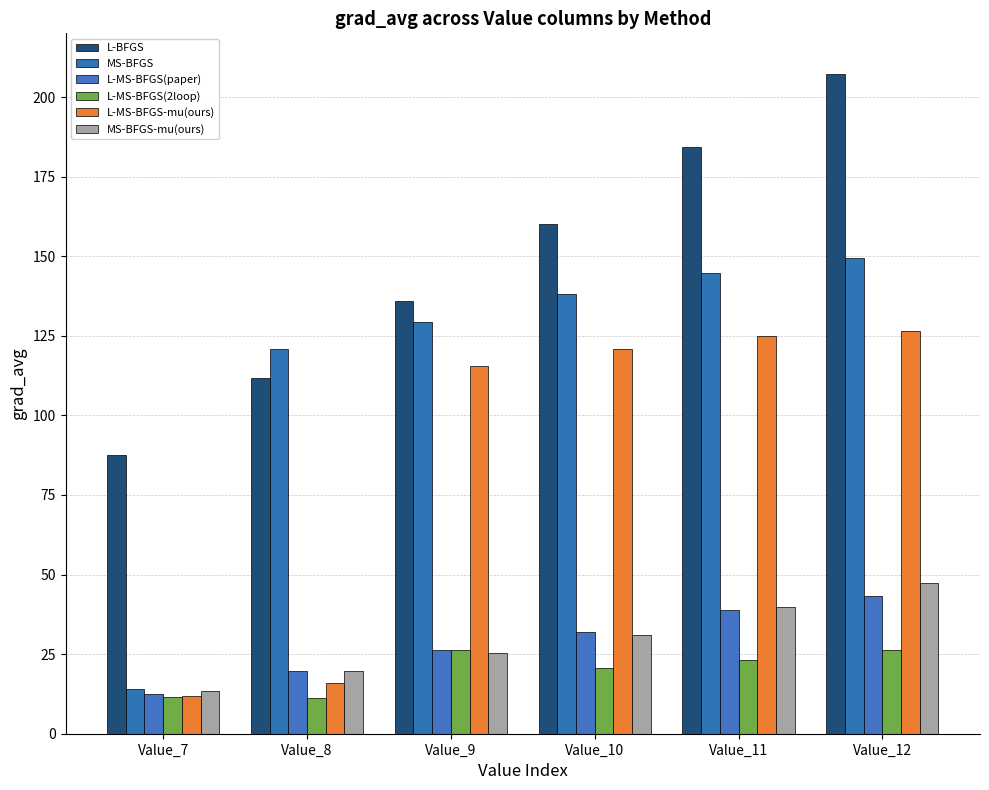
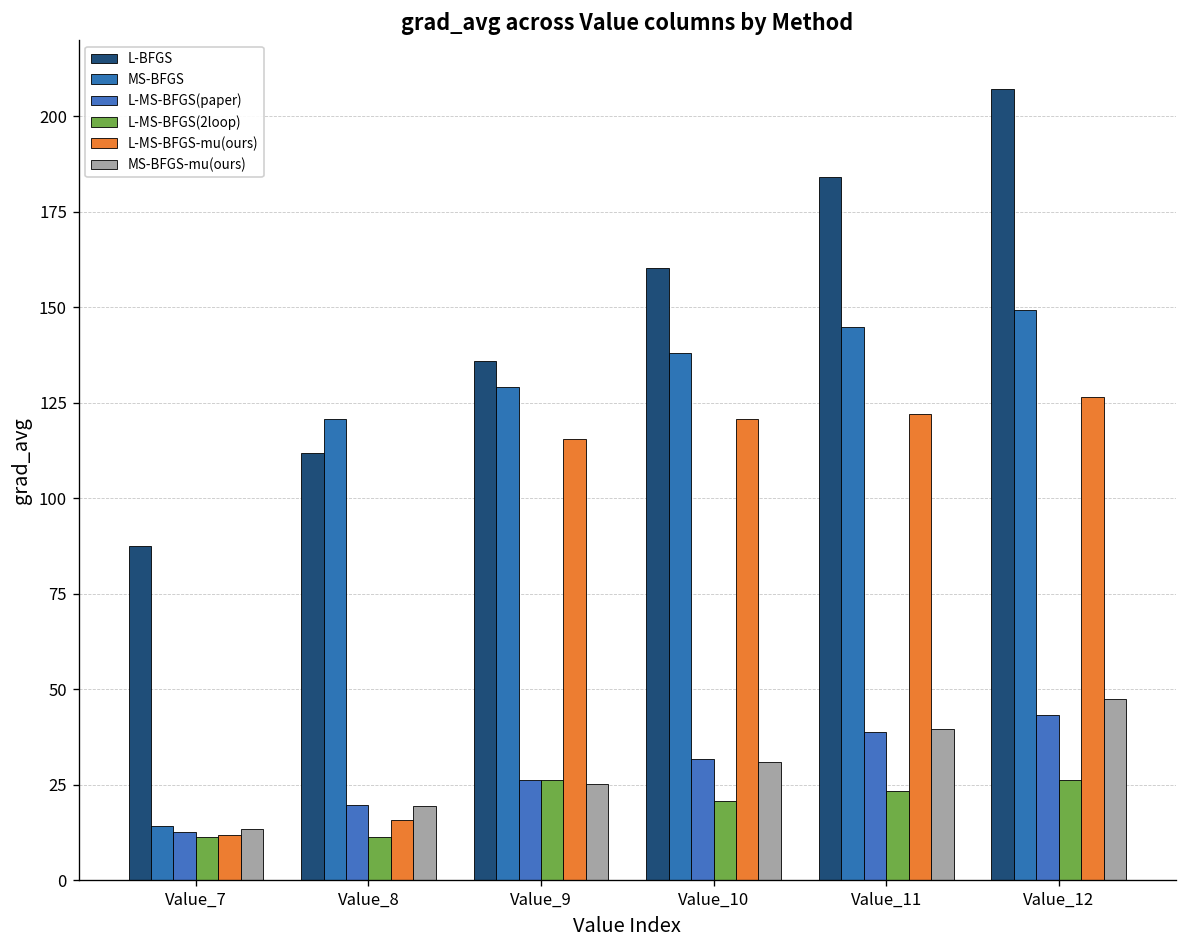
L-MS-BFGS-mu(ours), Value_11: 125 -> 122
